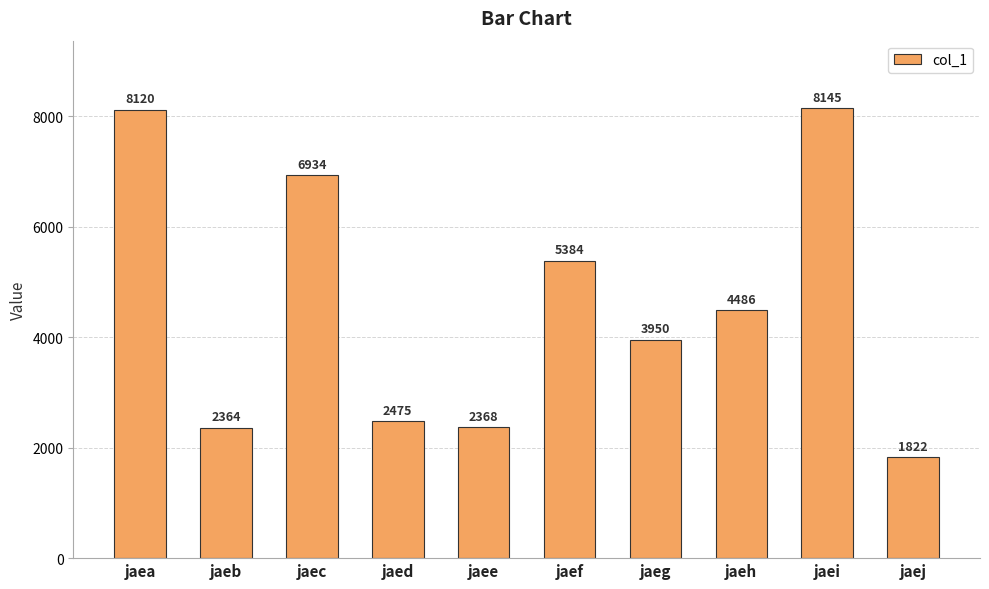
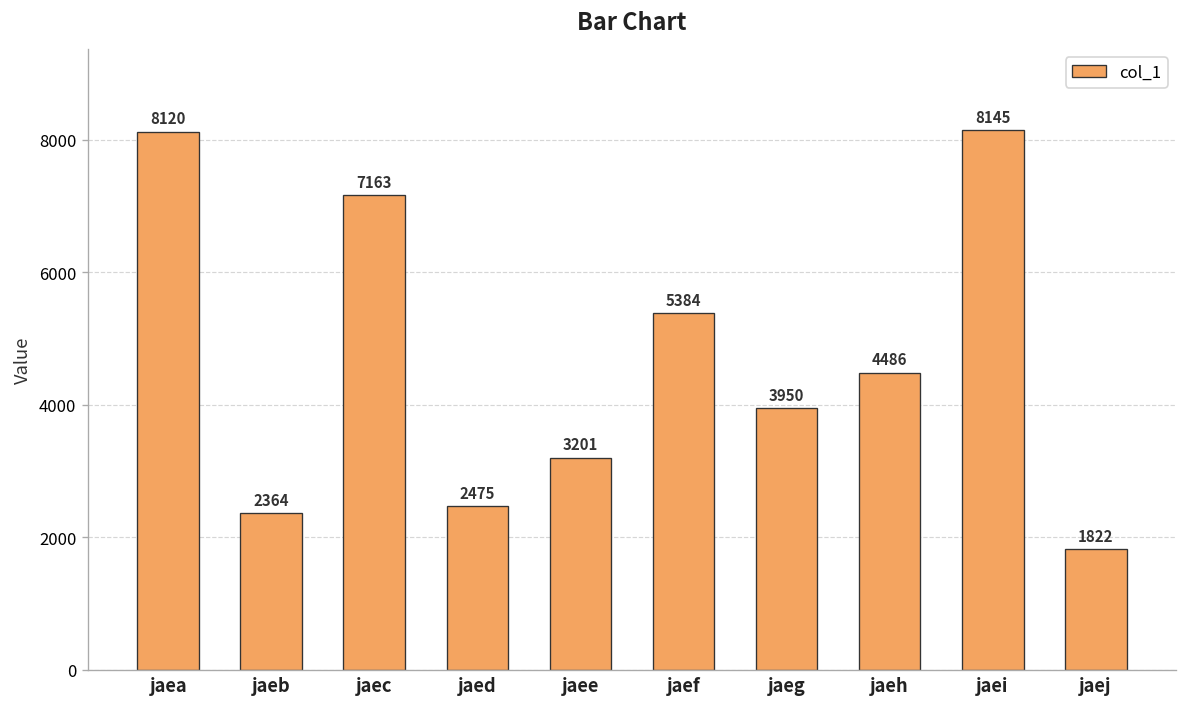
jaec: 6934 -> 7163
jaee: 2368 -> 3201
